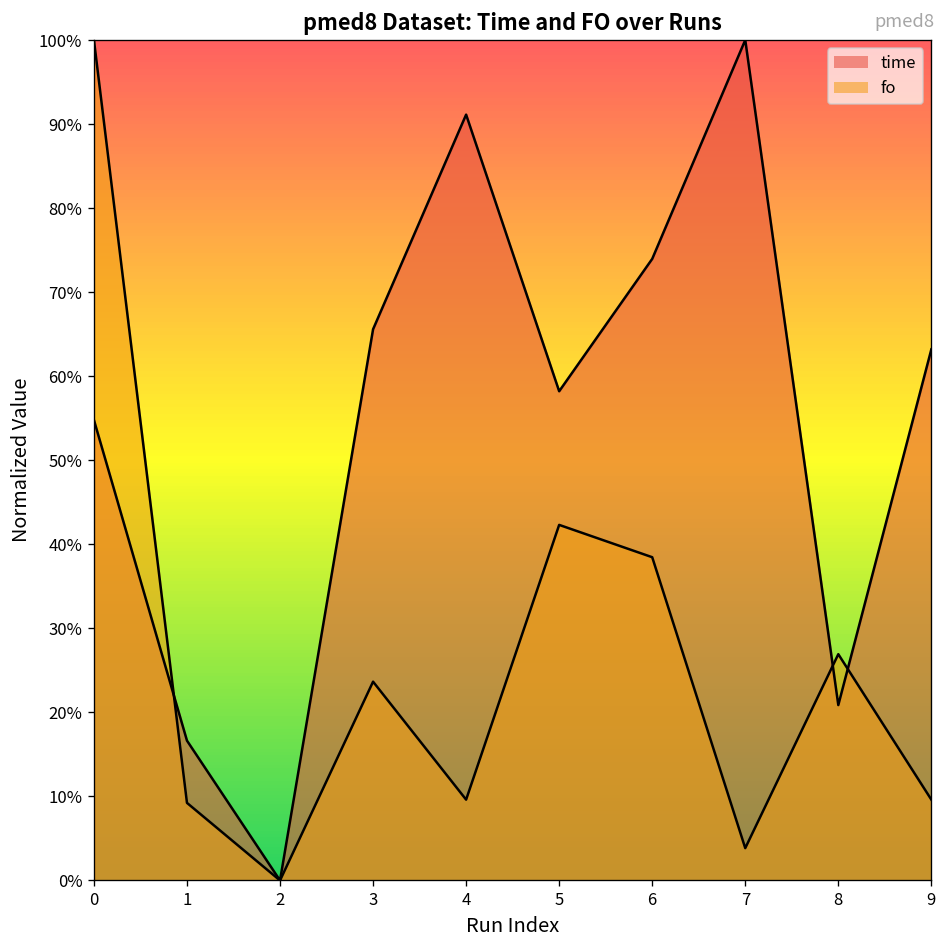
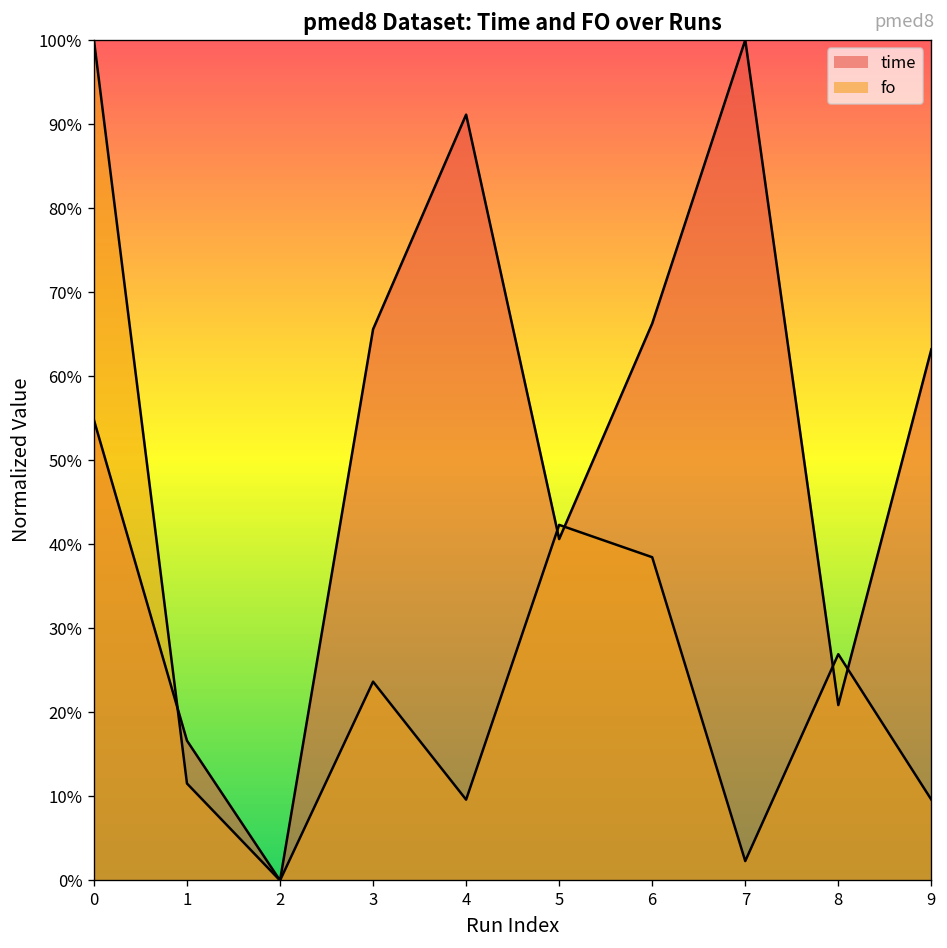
fo, 1: 9% -> 12%
time, 5: 58% -> 41%
time, 6: 74% -> 66%
fo, 7: 4% -> 2%
